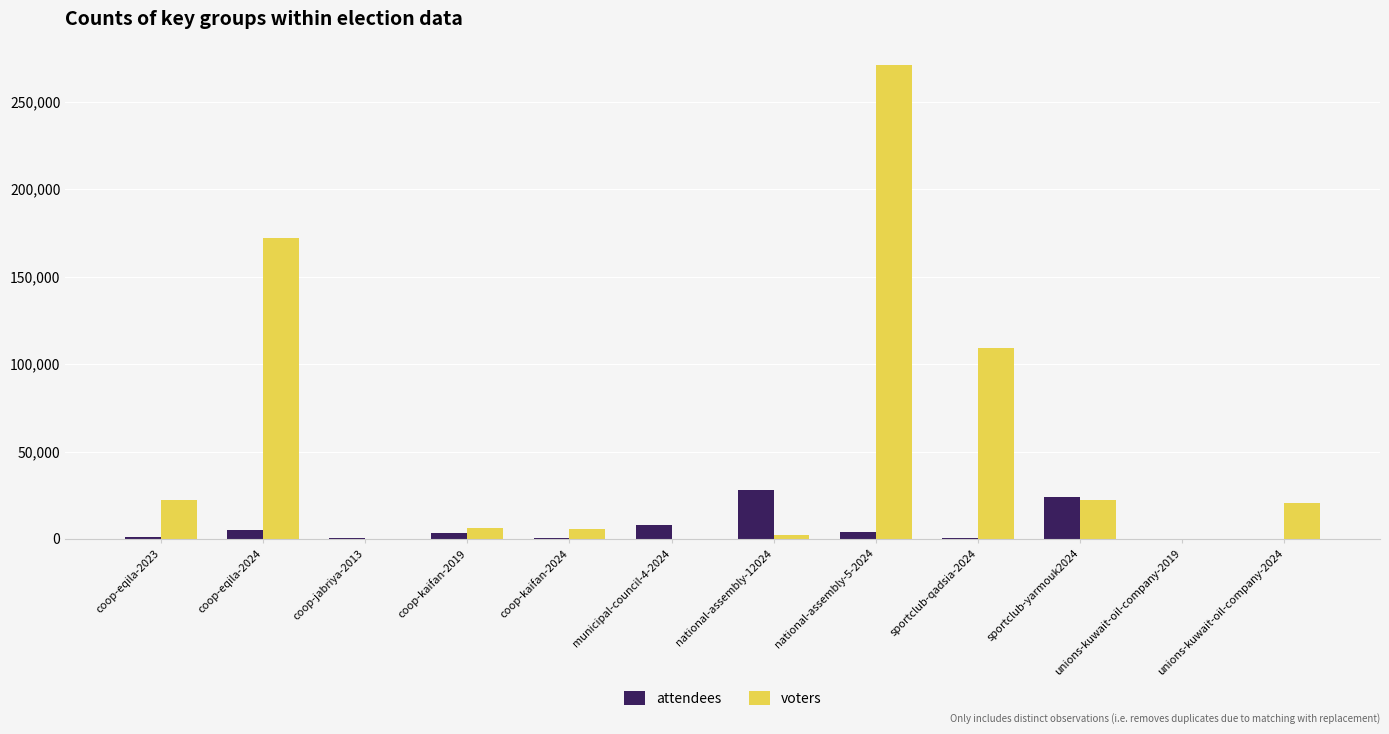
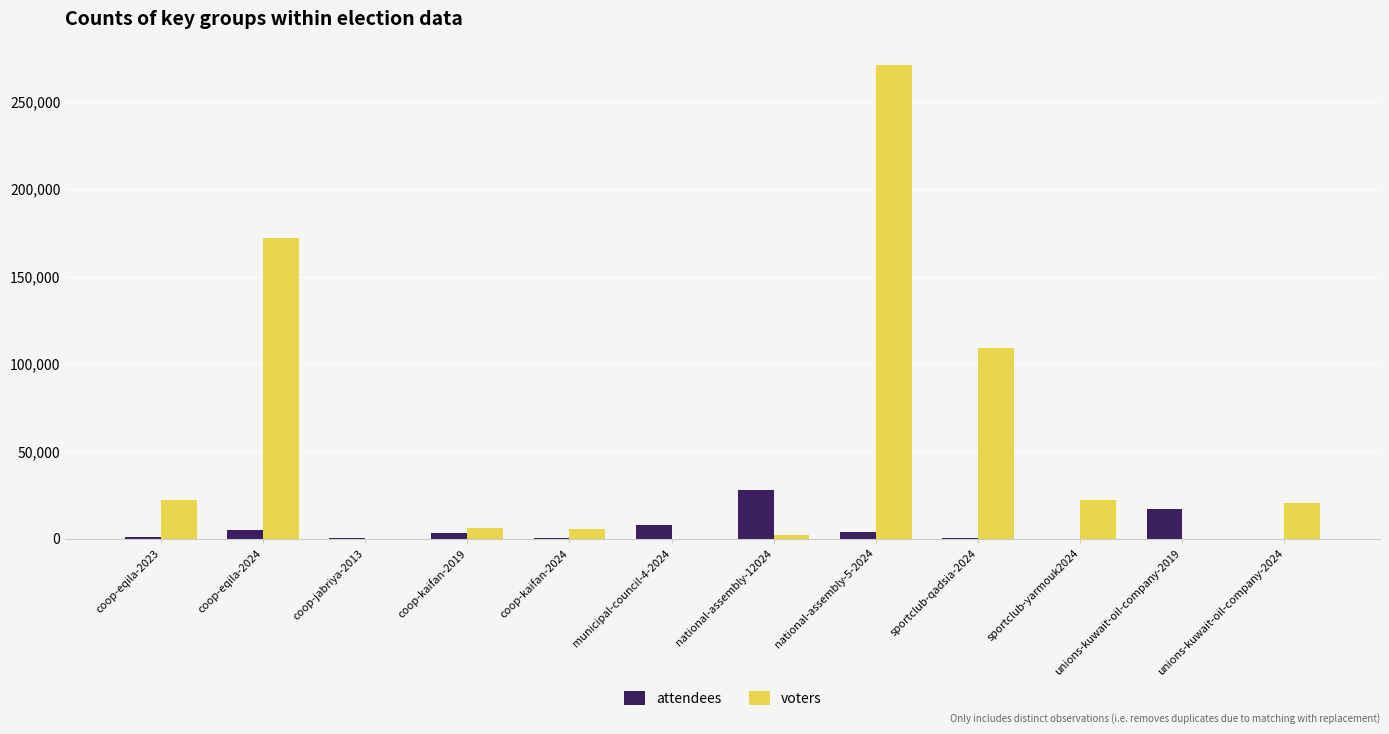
attendees, sportclub-yarmouk2024: 24,000 -> 0
attendees, unions-kuwait-oil-company-2019: 0 -> 17,000
